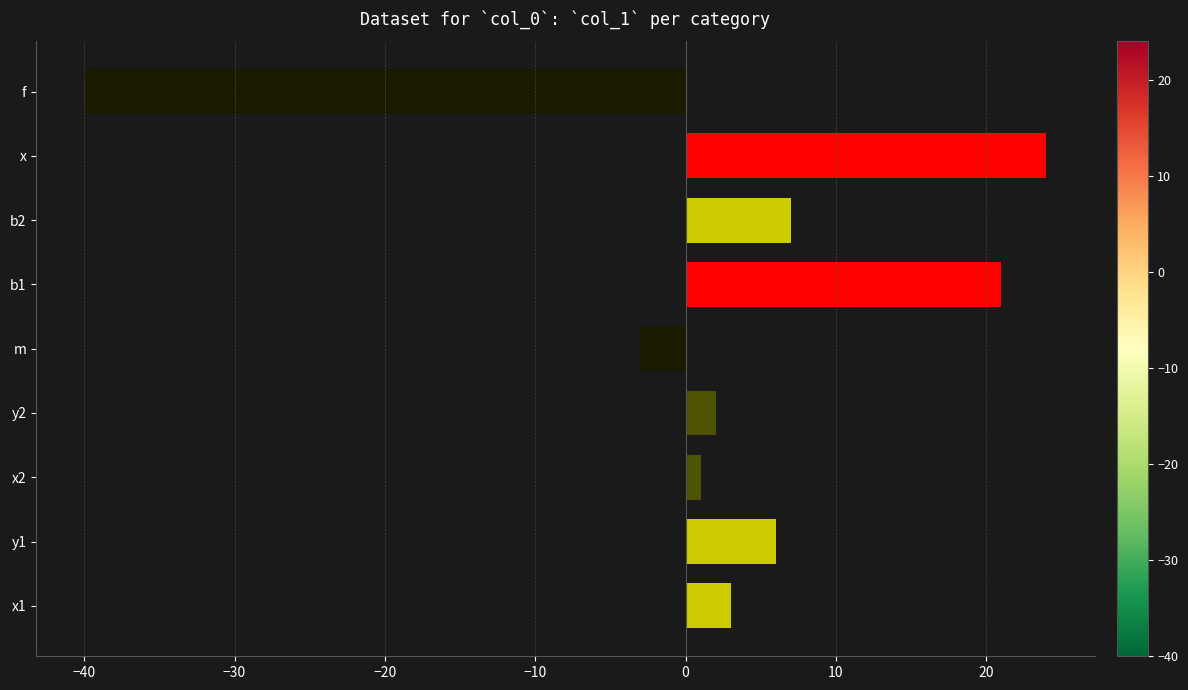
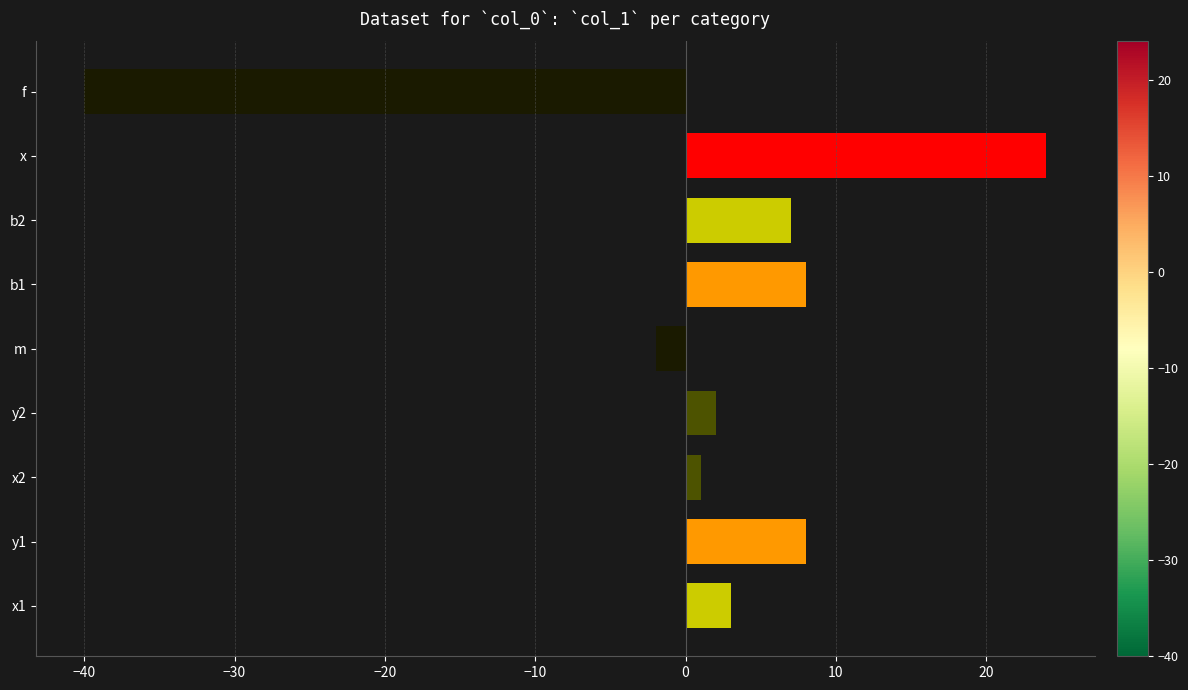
b1: 21 -> 8
m: -3 -> -2
y1: 6 -> 8
